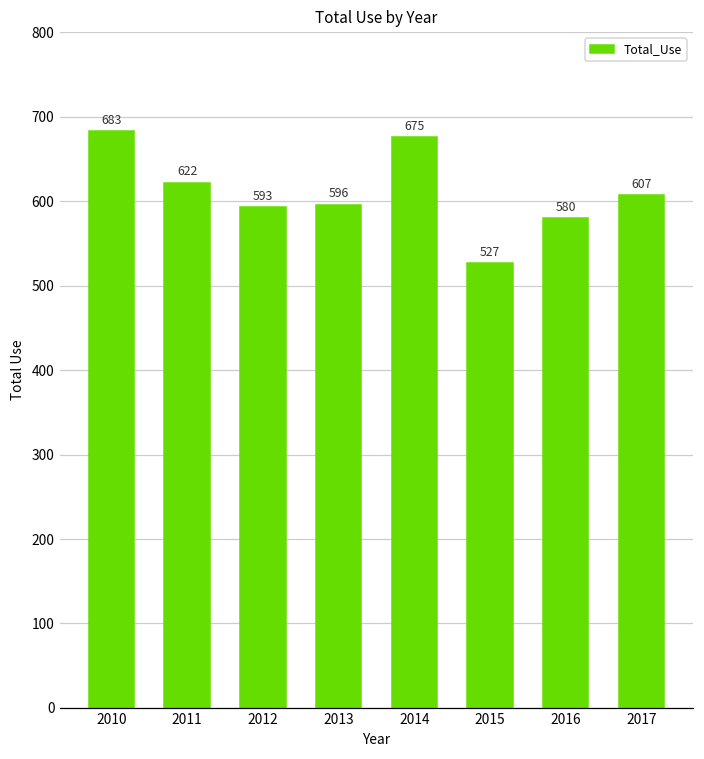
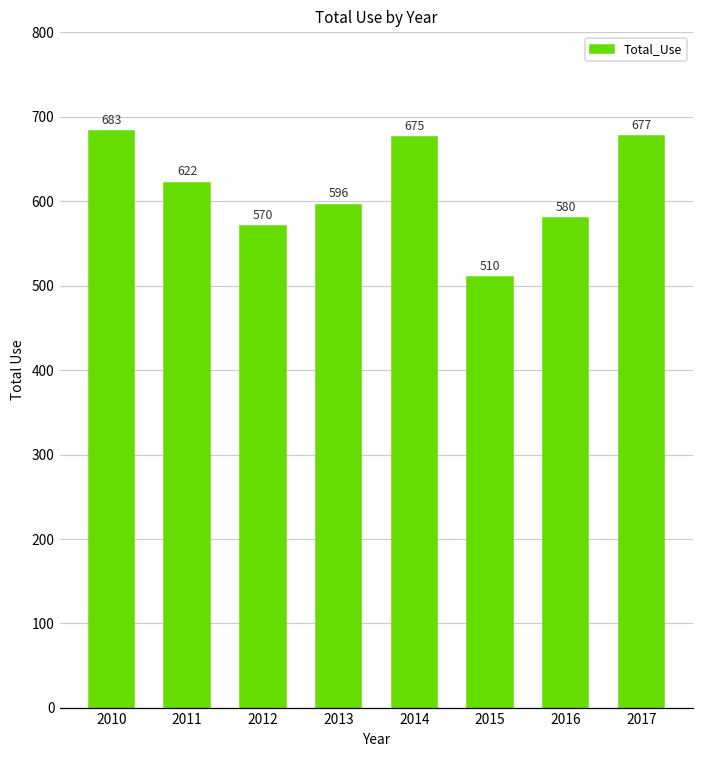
2012: 593 -> 570
2015: 527 -> 510
2017: 607 -> 677
